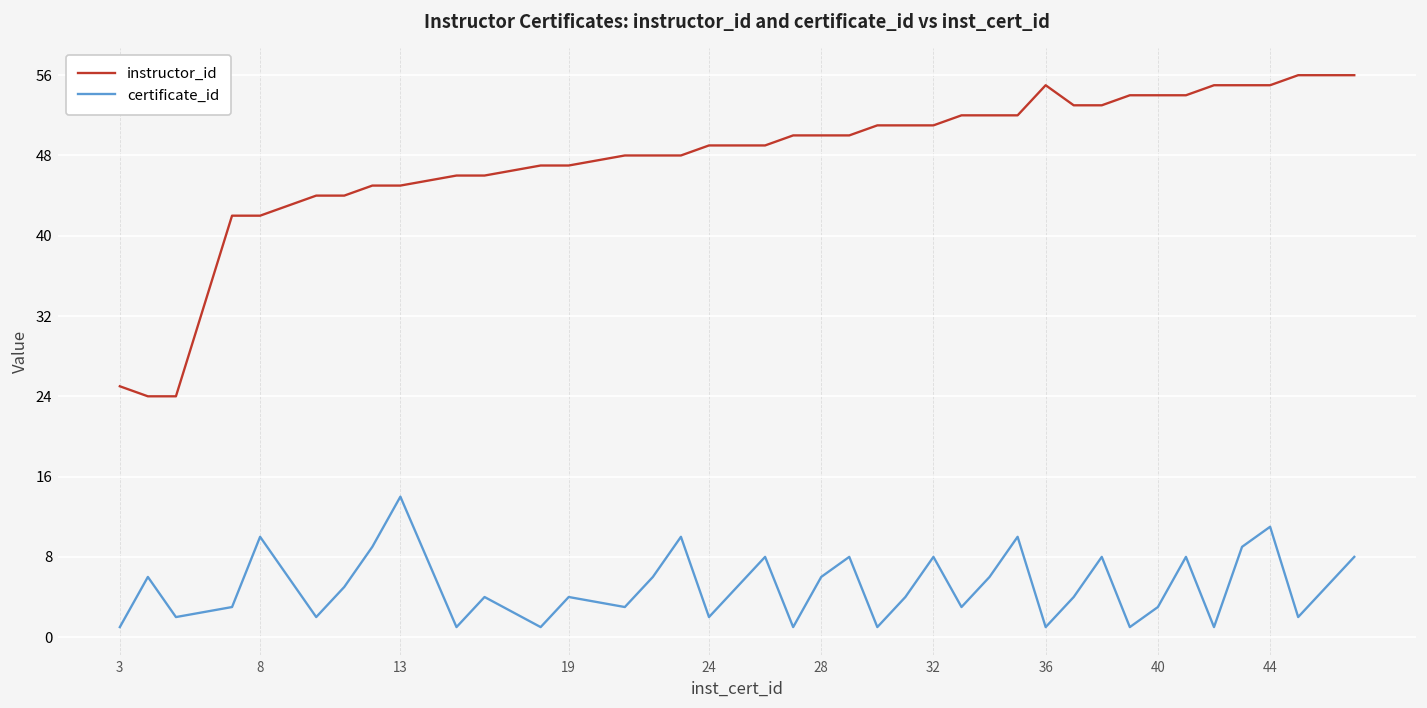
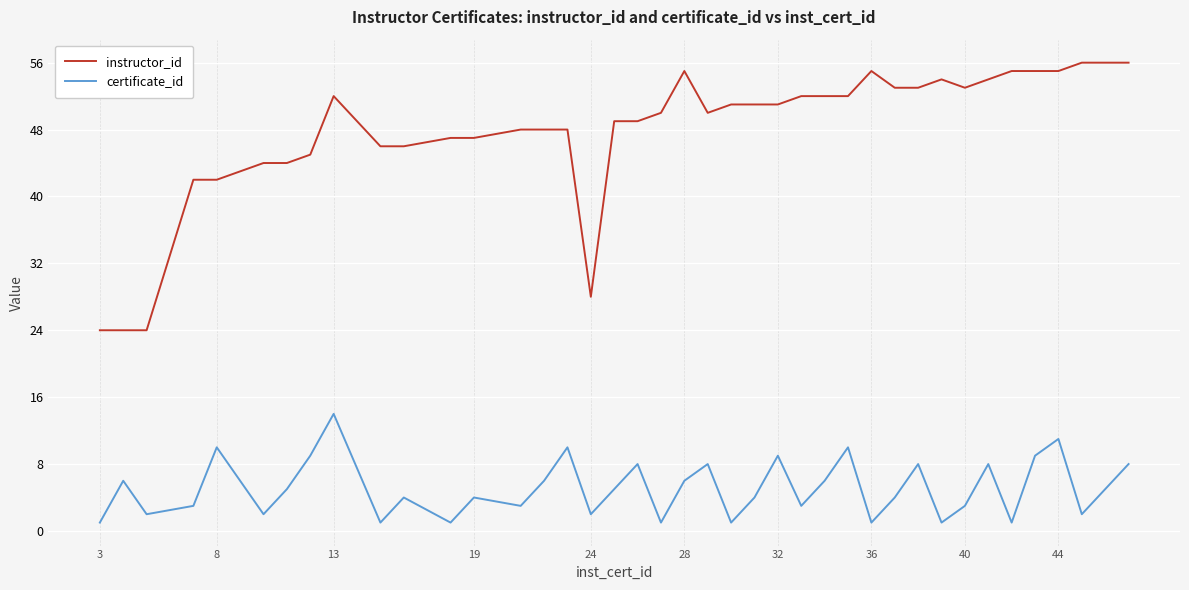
instructor_id, 3: 25 -> 24
instructor_id, 13: 45 -> 52
instructor_id, 24: 49 -> 28
instructor_id, 28: 50 -> 55
certificate_id, 32: 8 -> 9
instructor_id, 40: 54 -> 53
